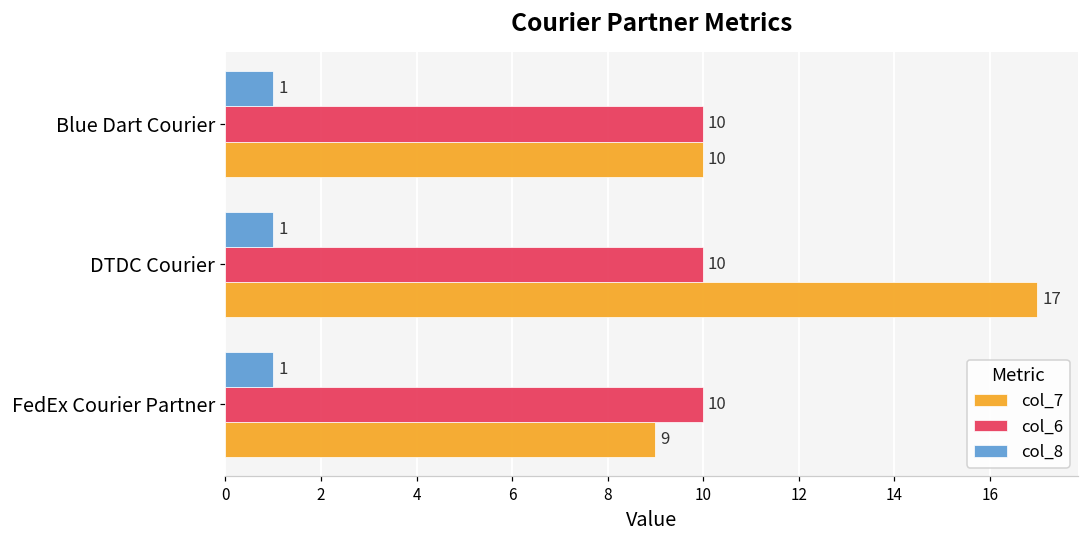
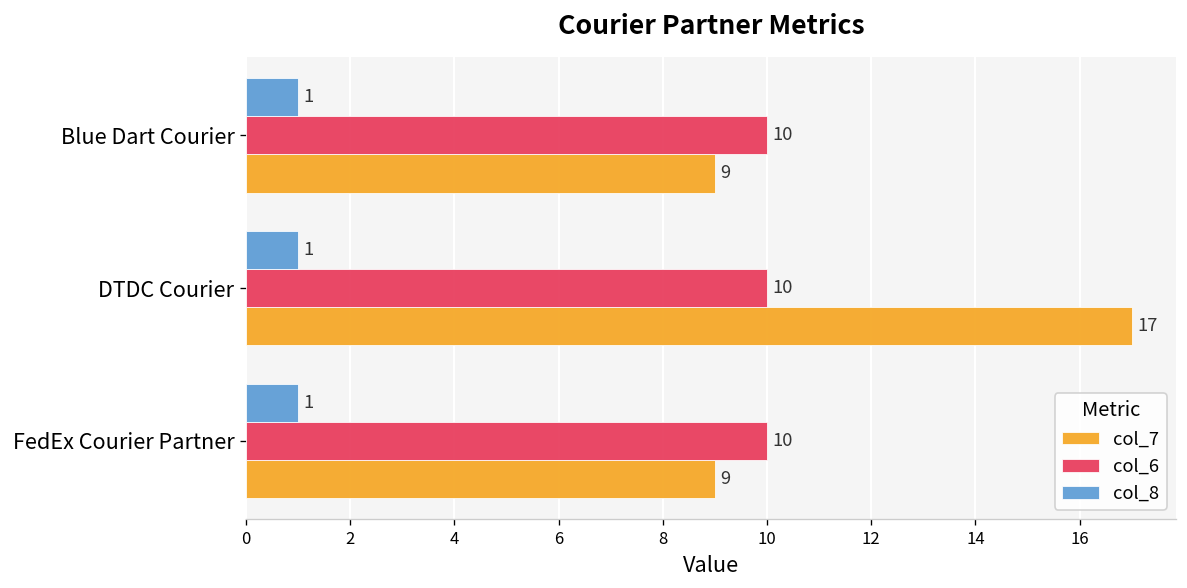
col_7, Blue Dart Courier: 10 -> 9
